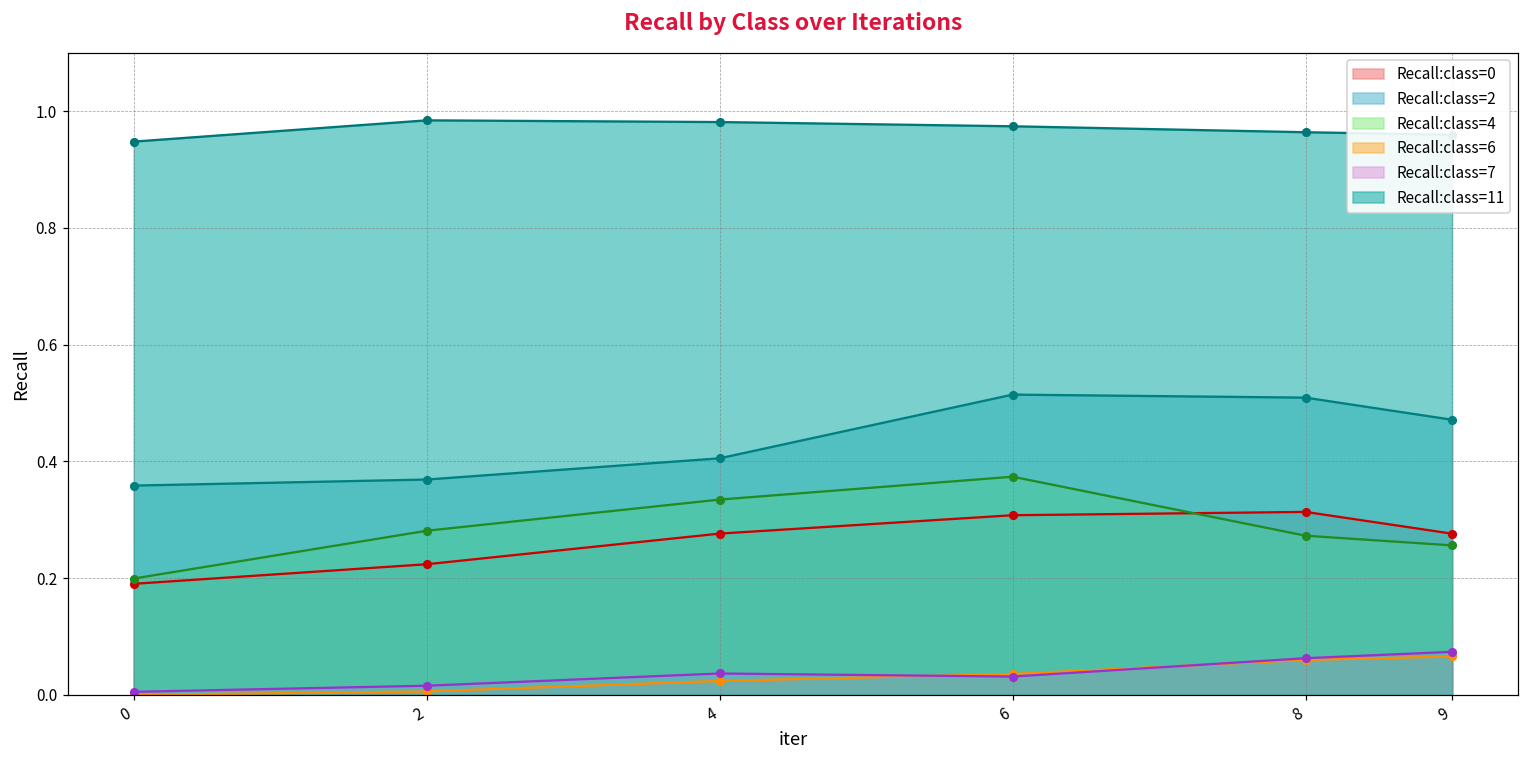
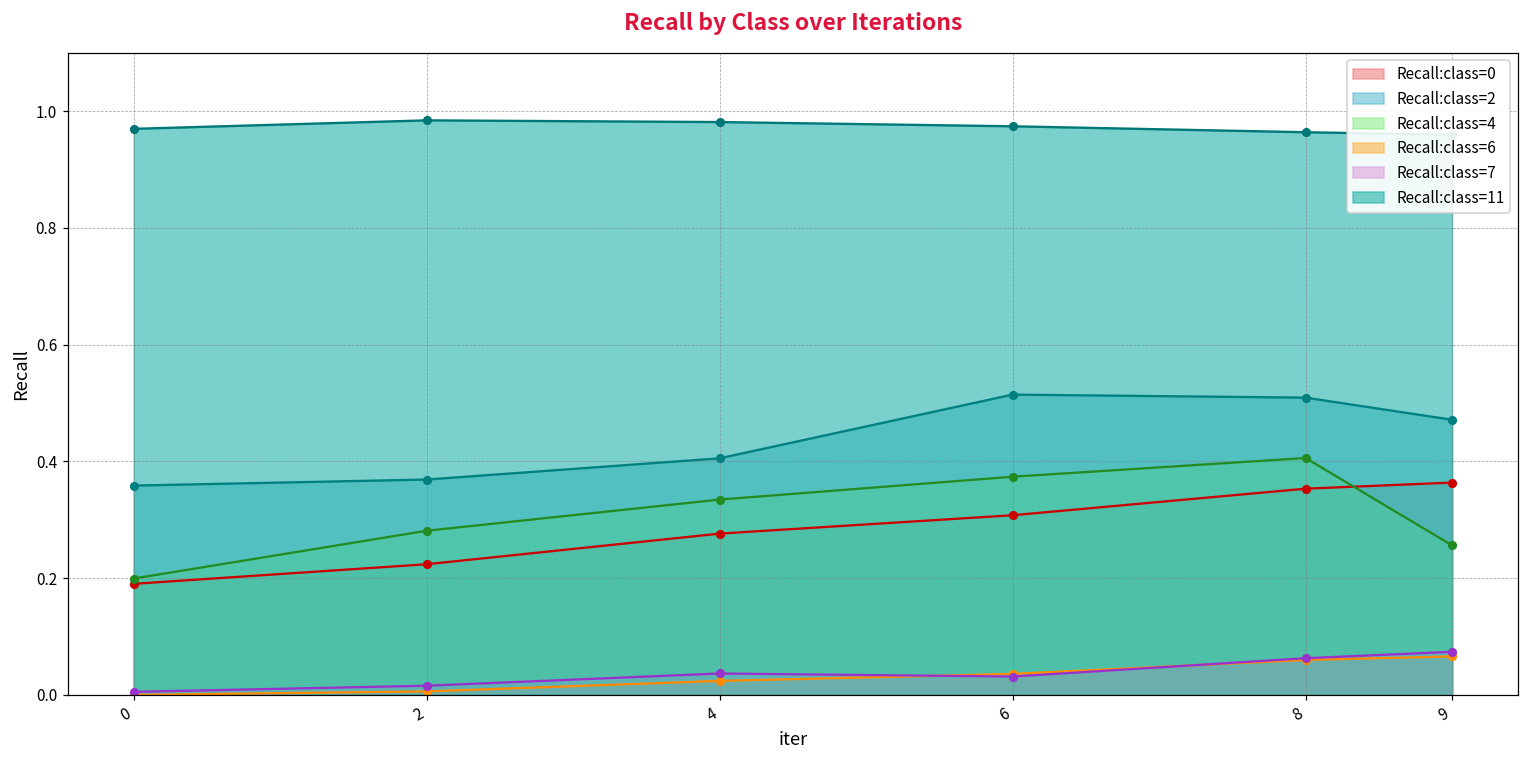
Recall:class=11, 0: 0.95 -> 0.97
Recall:class=0, 8: 0.31 -> 0.35
Recall:class=4, 8: 0.27 -> 0.41
Recall:class=0, 9: 0.28 -> 0.36
